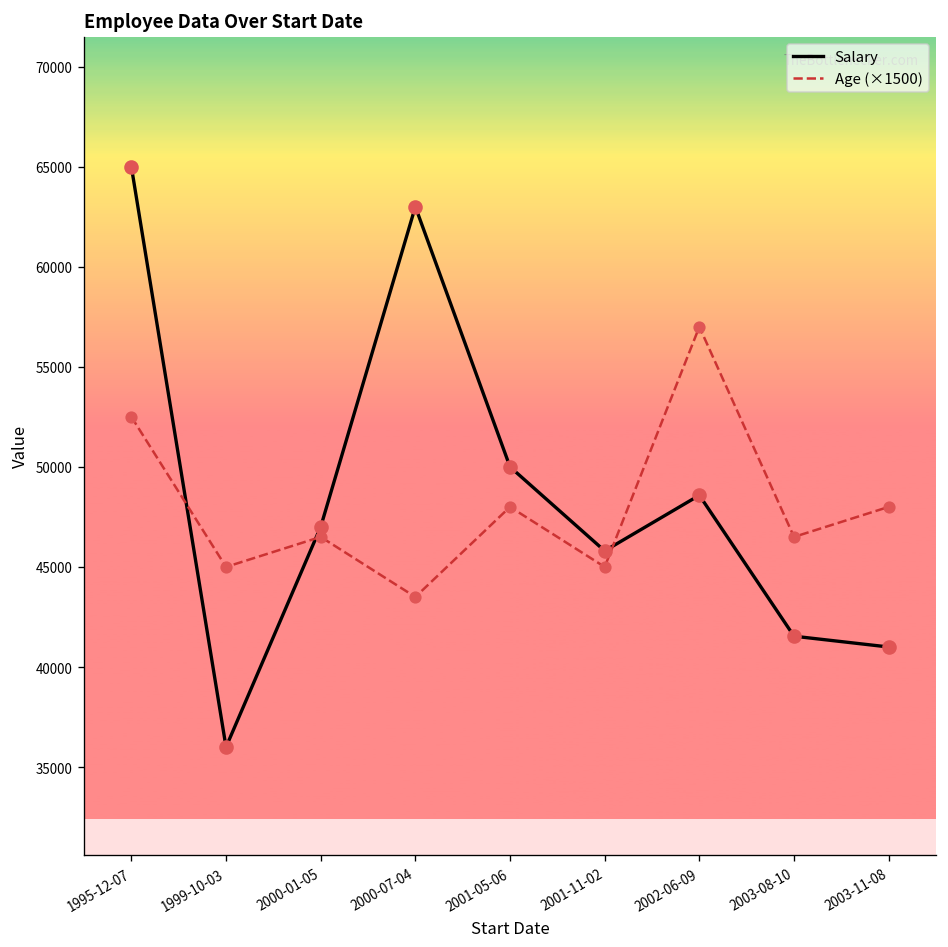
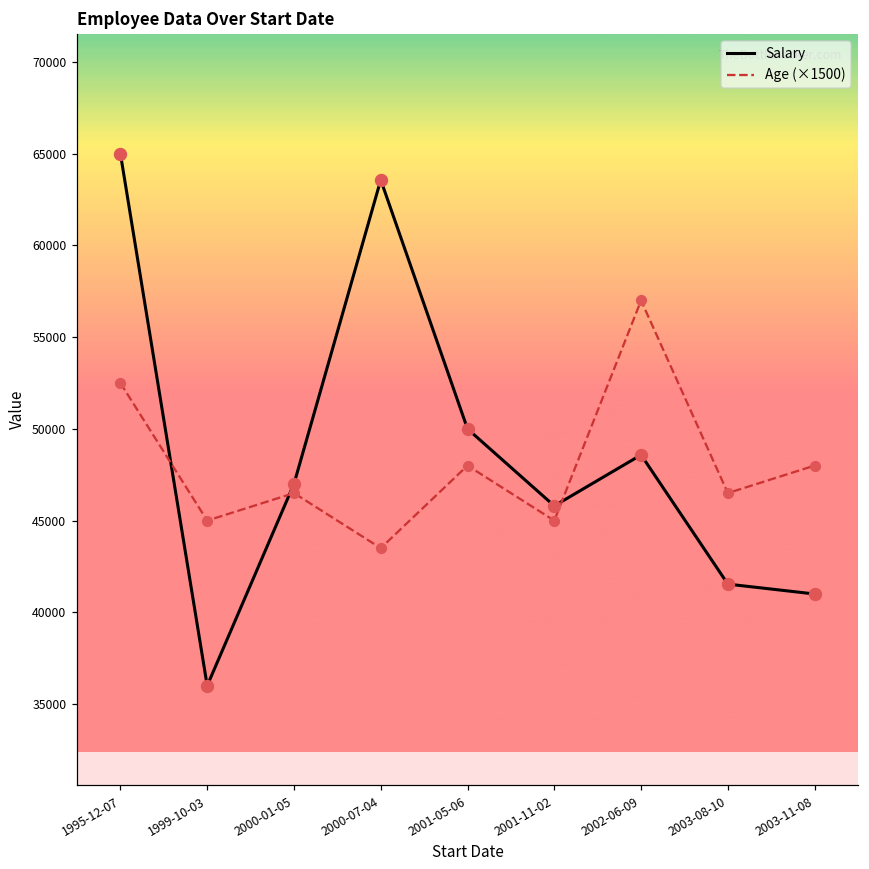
Salary, 2000-07-04: 63000 -> 63600
